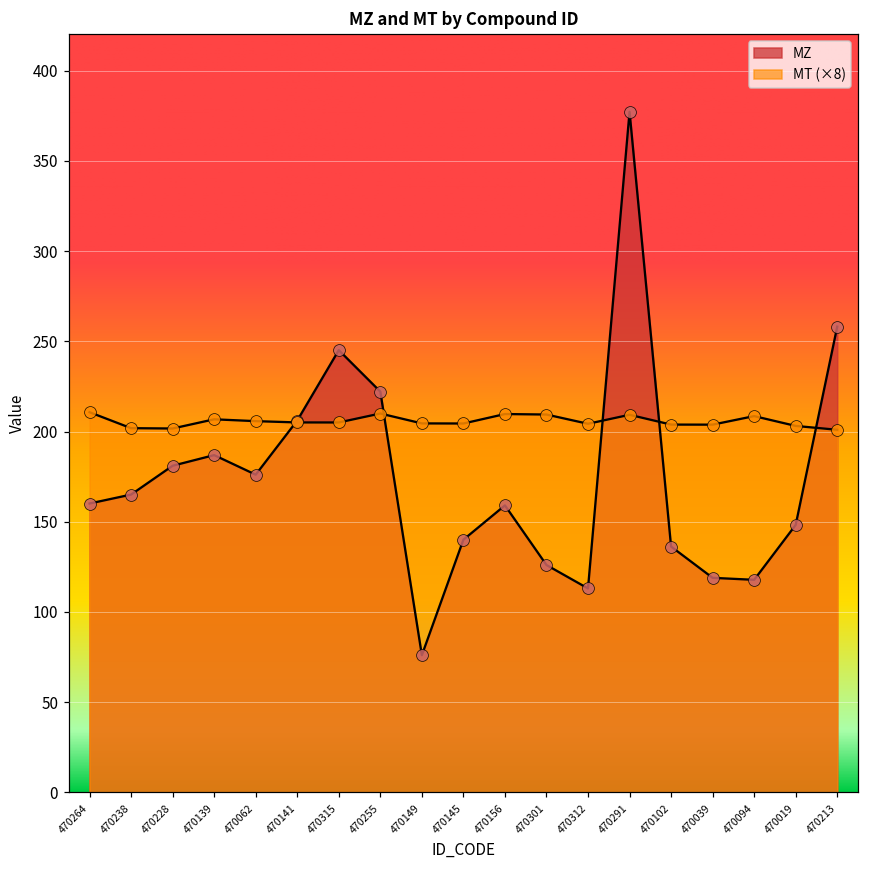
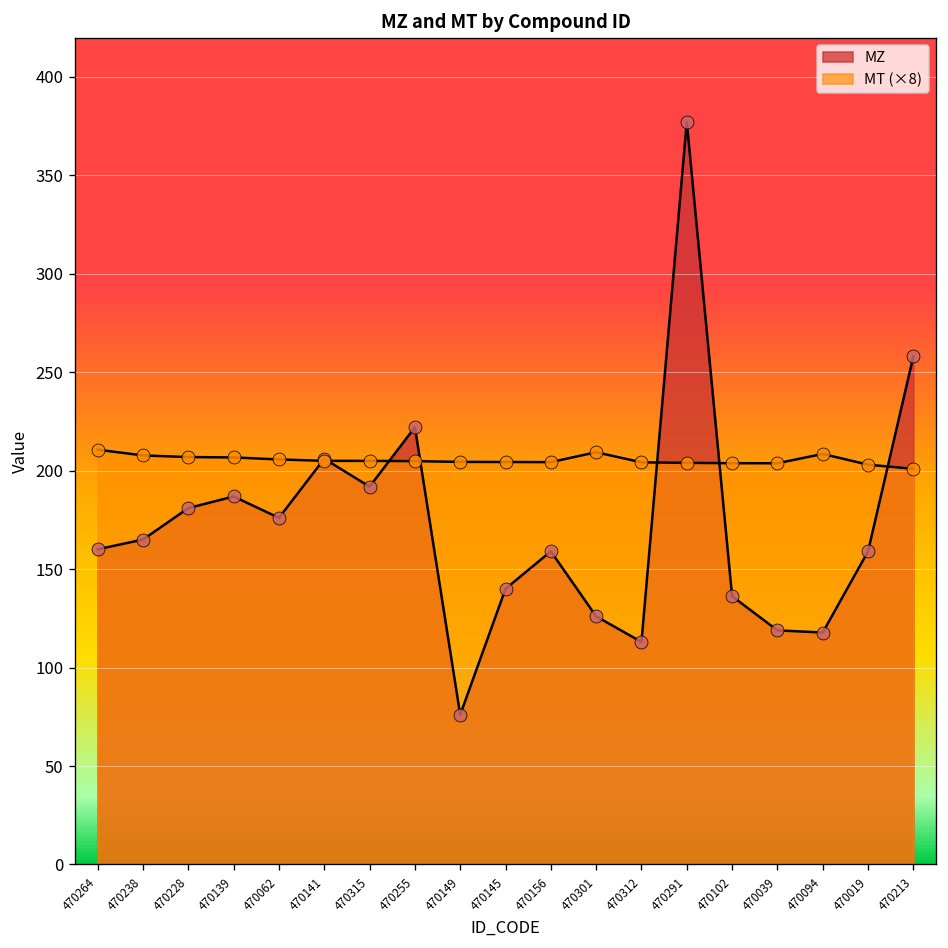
MT (×8), 470238: 202 -> 208
MT (×8), 470228: 202 -> 207
MZ, 470315: 245 -> 192
MT (×8), 470255: 210 -> 205
MT (×8), 470156: 210 -> 204
MT (×8), 470291: 209 -> 204
MZ, 470019: 148 -> 159
